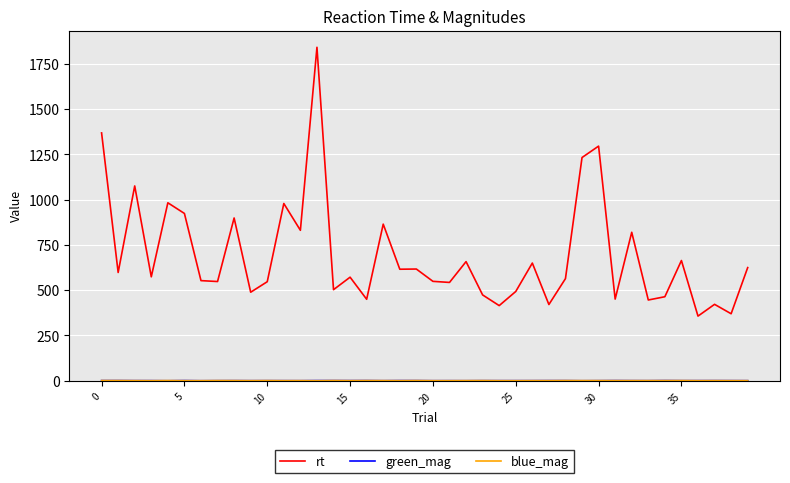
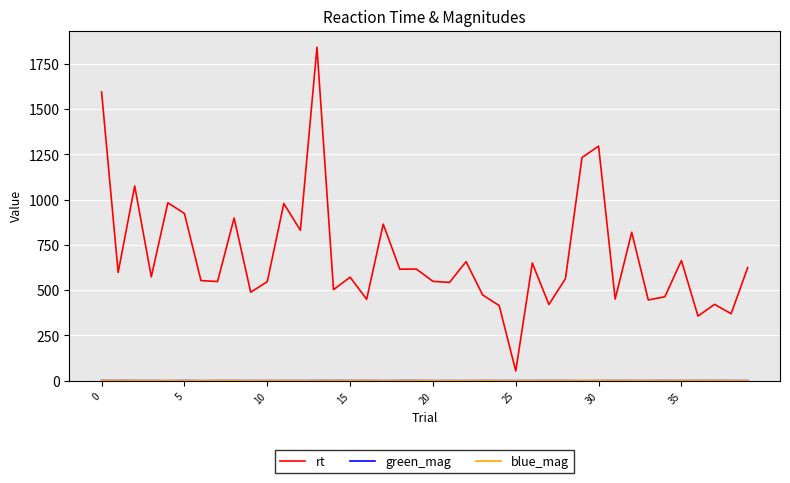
rt, 0: 1370 -> 1600
rt, 25: 490 -> 50
